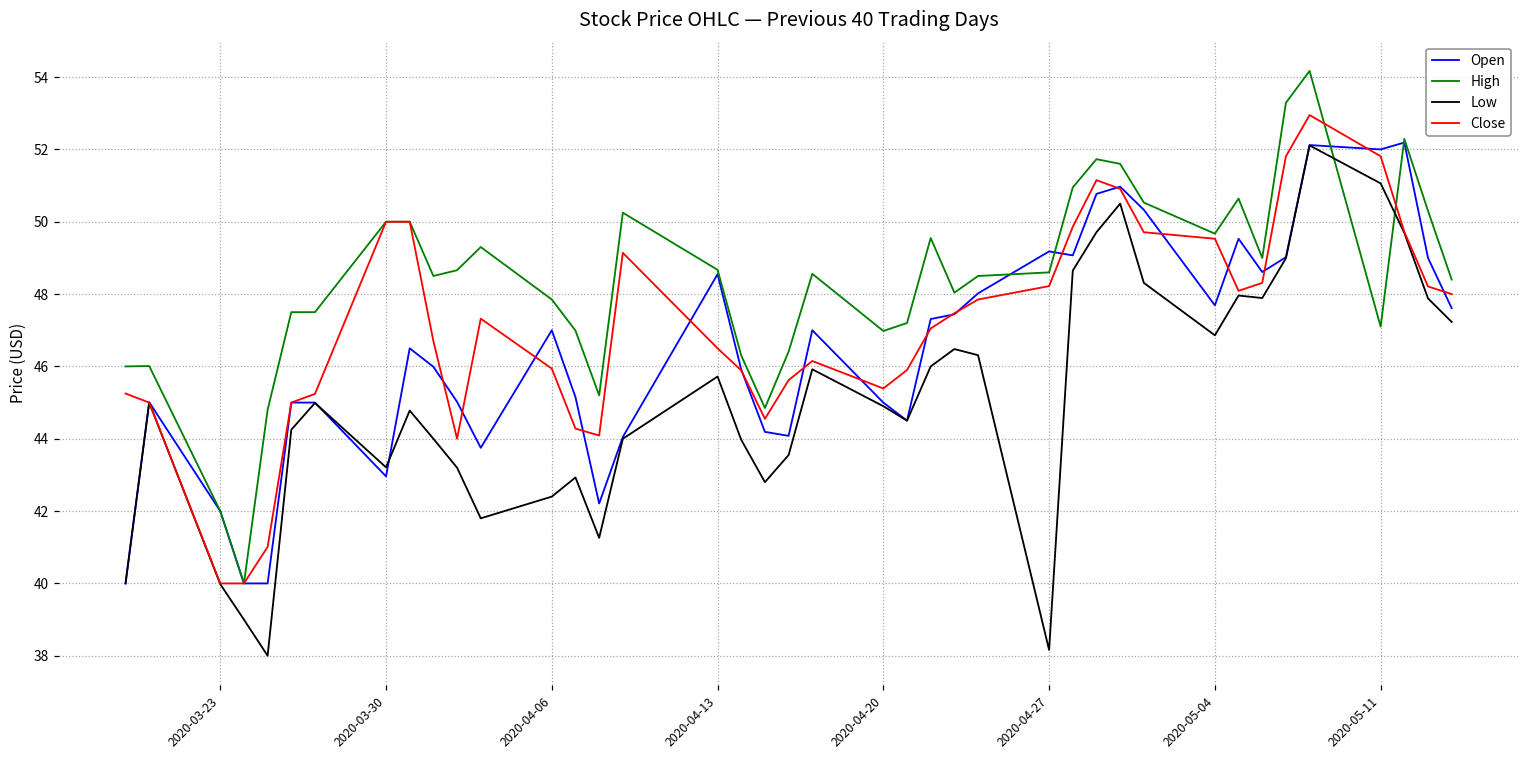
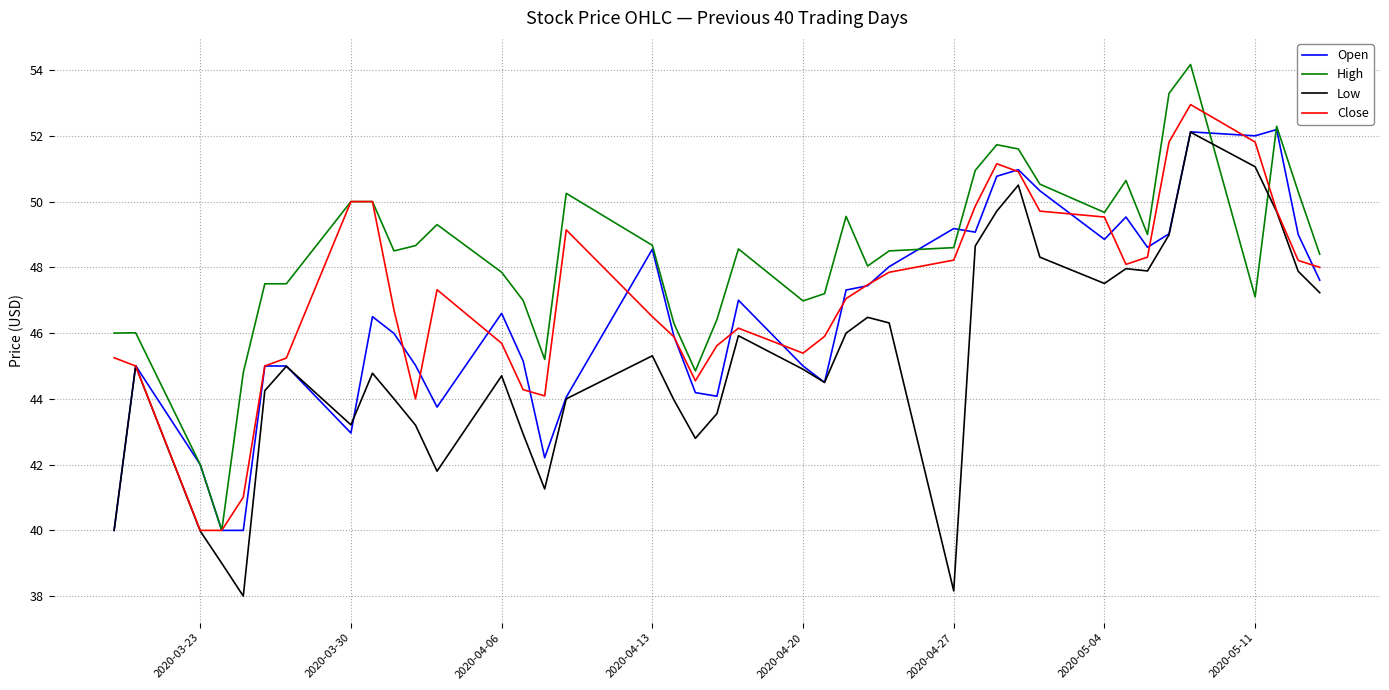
Open, 2020-04-06: 47.0 -> 46.6
Low, 2020-04-06: 42.4 -> 44.7
Close, 2020-04-06: 45.9 -> 45.7
Low, 2020-04-13: 45.7 -> 45.3
Open, 2020-05-04: 47.7 -> 48.9
Low, 2020-05-04: 46.9 -> 47.5
